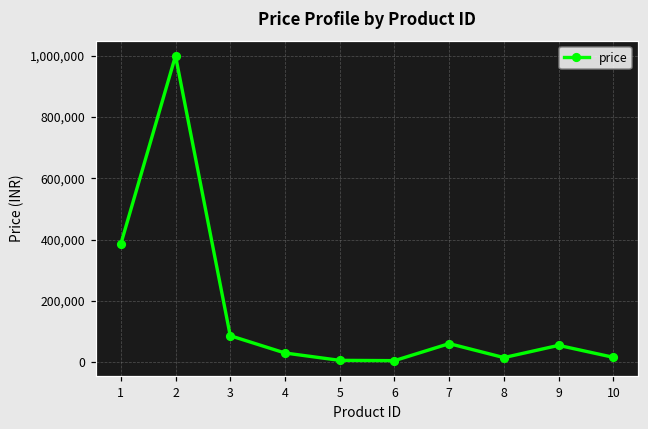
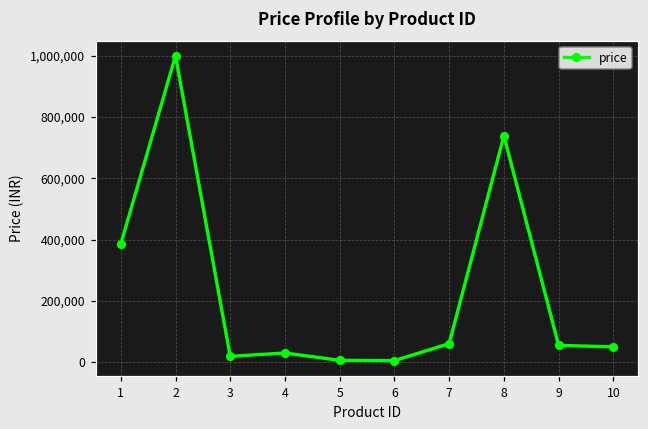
3: 90,000 -> 20,000
8: 20,000 -> 740,000
10: 20,000 -> 50,000
